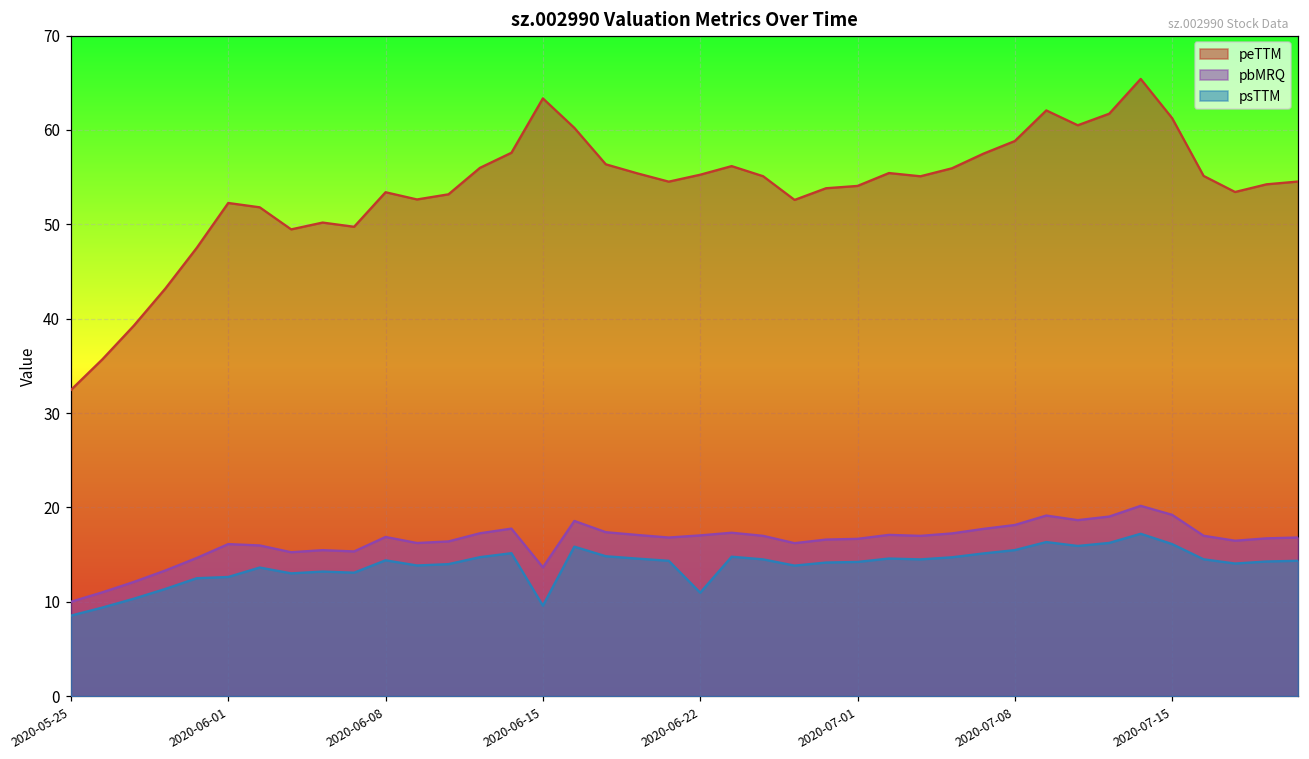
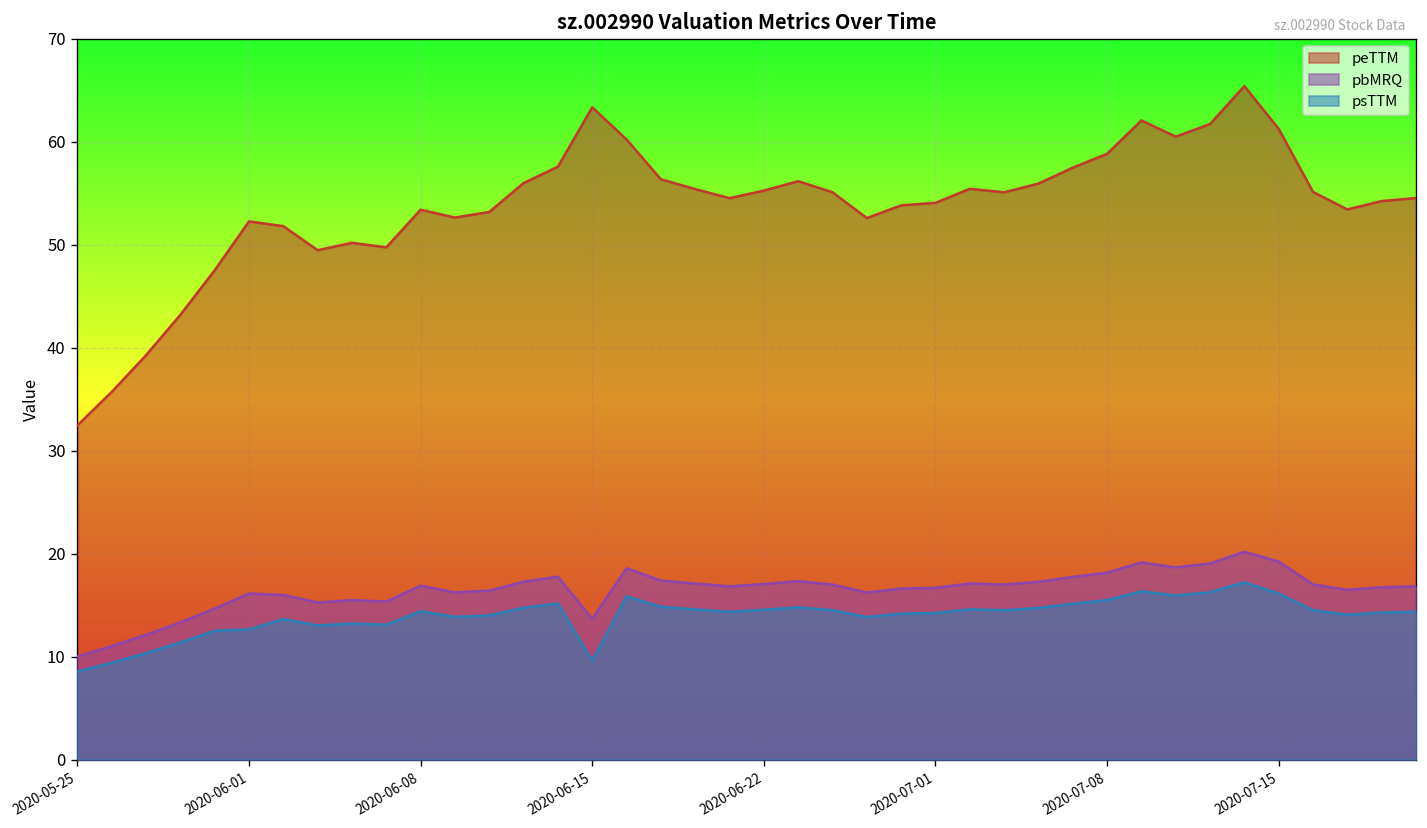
psTTM, 2020-06-22: 11 -> 15
